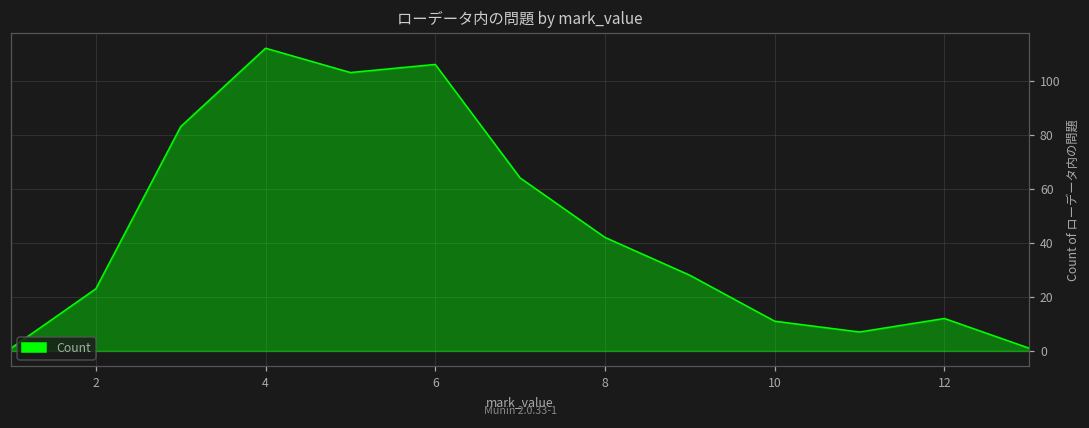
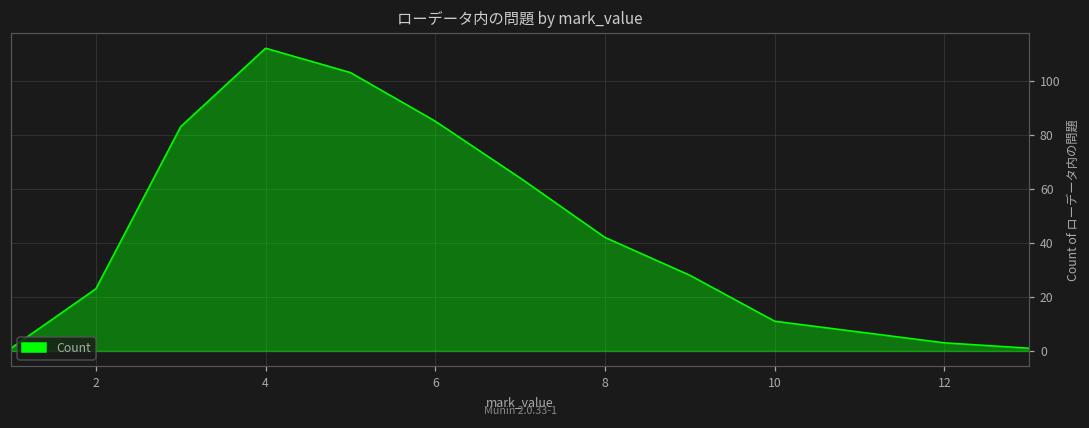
6: 106 -> 85
12: 12 -> 3
